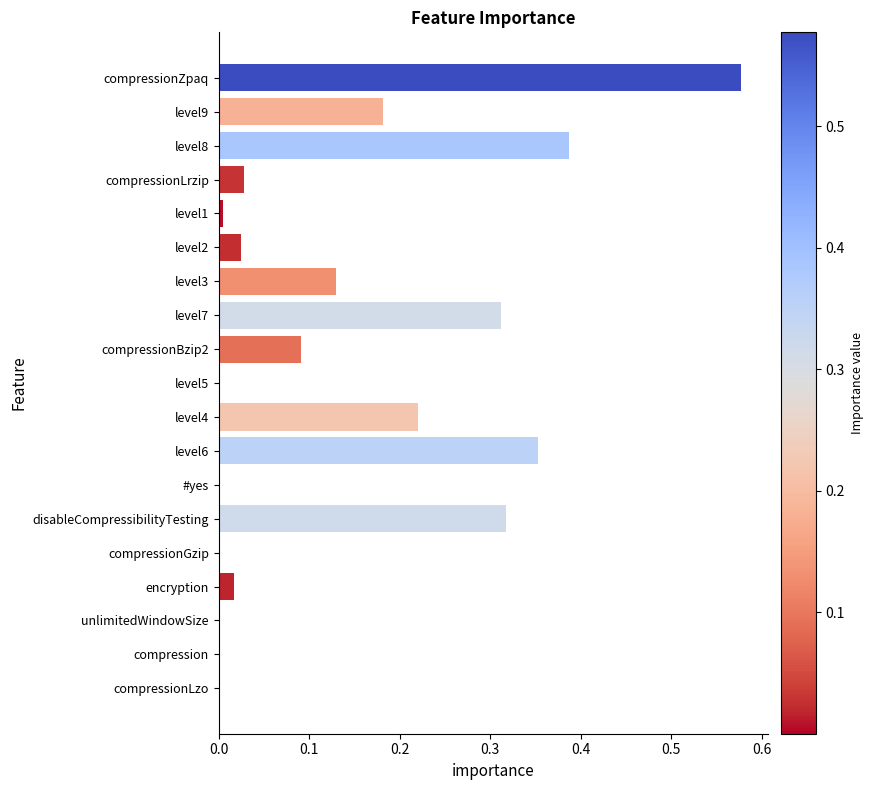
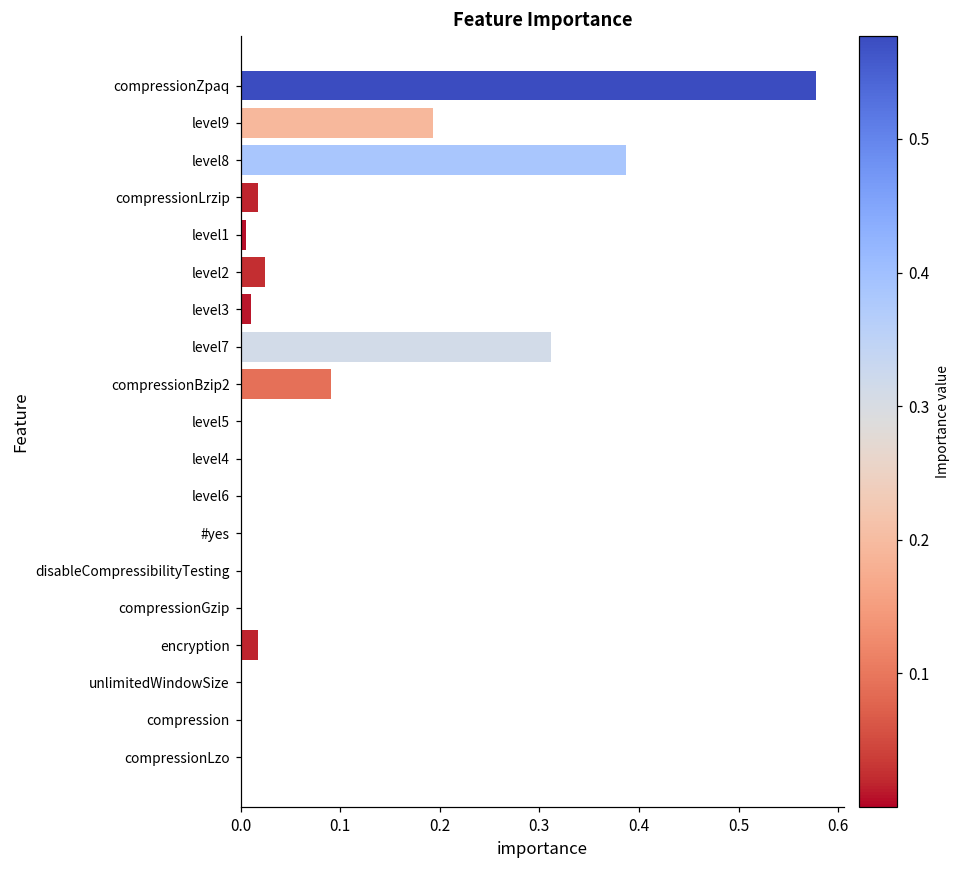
level9: 0.18 -> 0.19
compressionLrzip: 0.03 -> 0.02
level3: 0.13 -> 0.01
level4: 0.22 -> 0.00
level6: 0.35 -> 0.00
disableCompressibilityTesting: 0.32 -> 0.00
